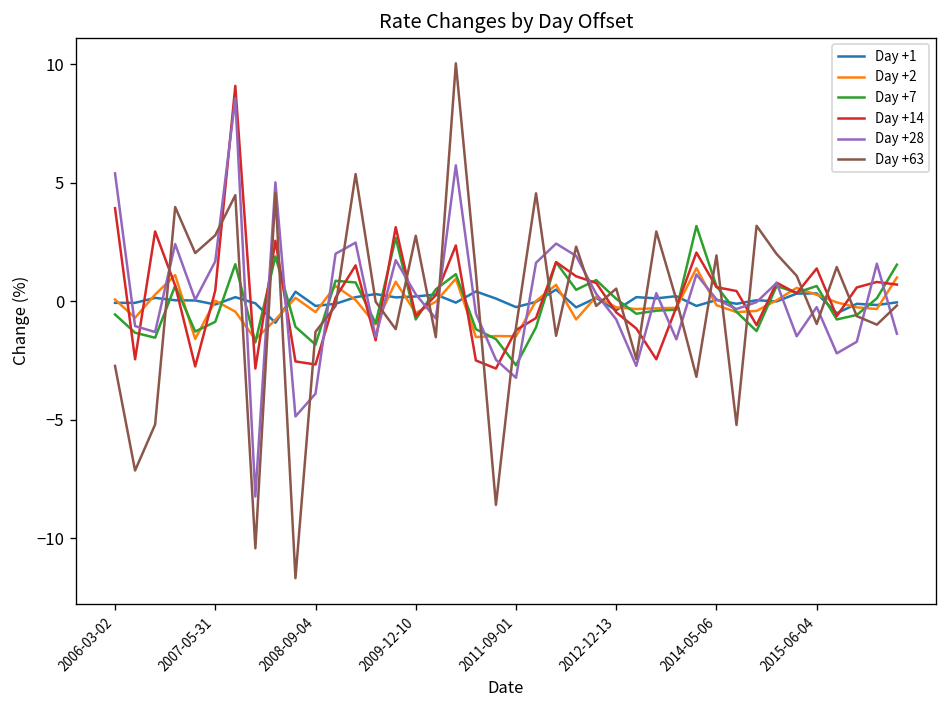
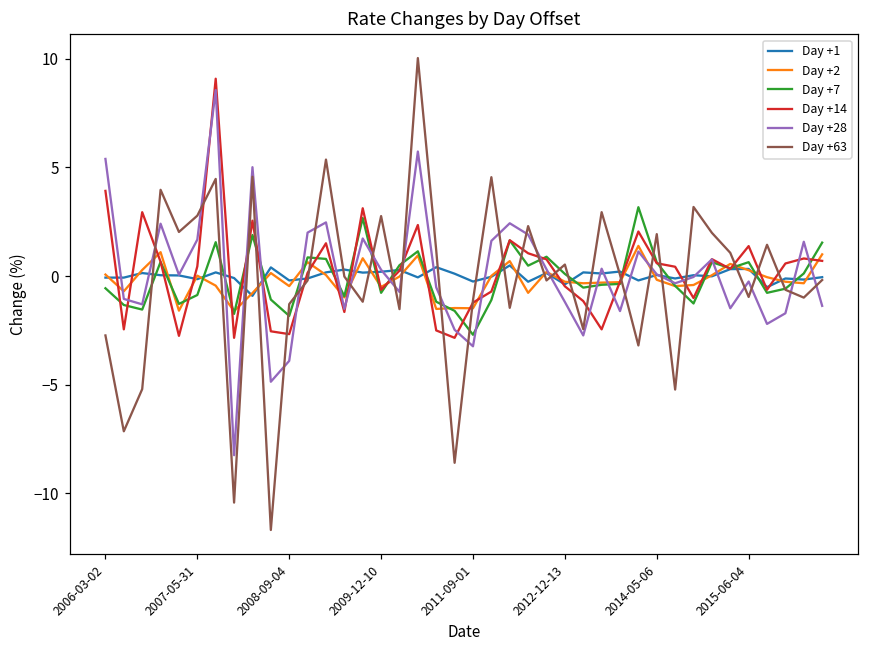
Day +28, 2012-12-13: -0.8 -> -1.2
